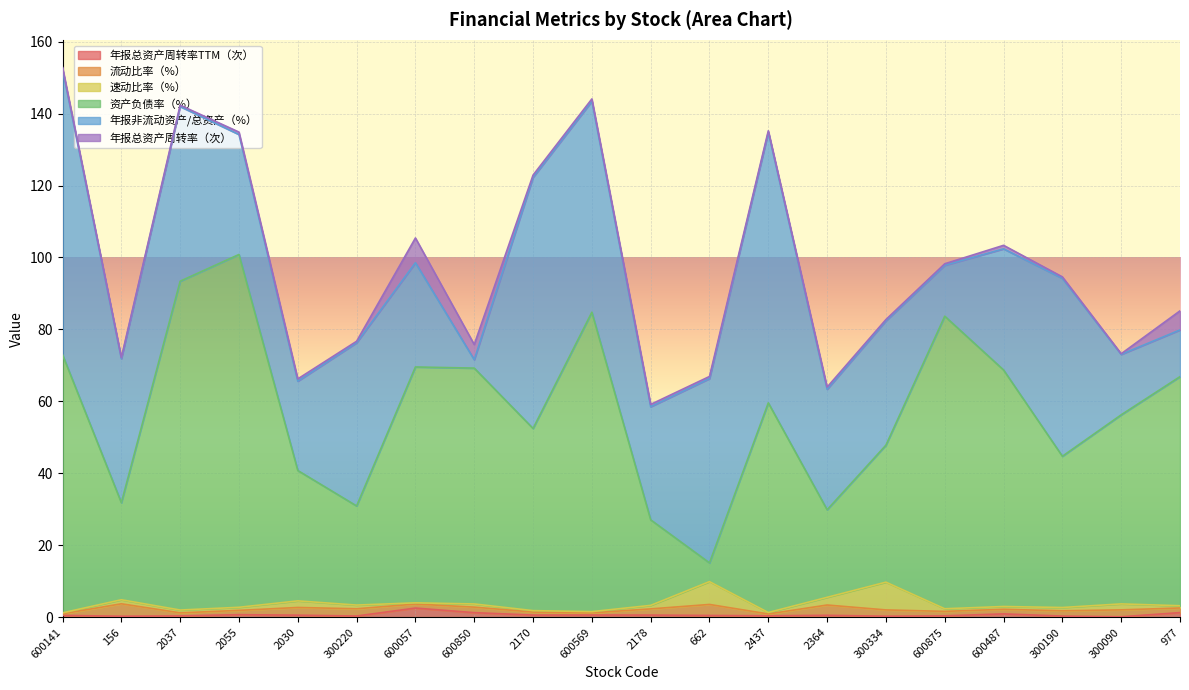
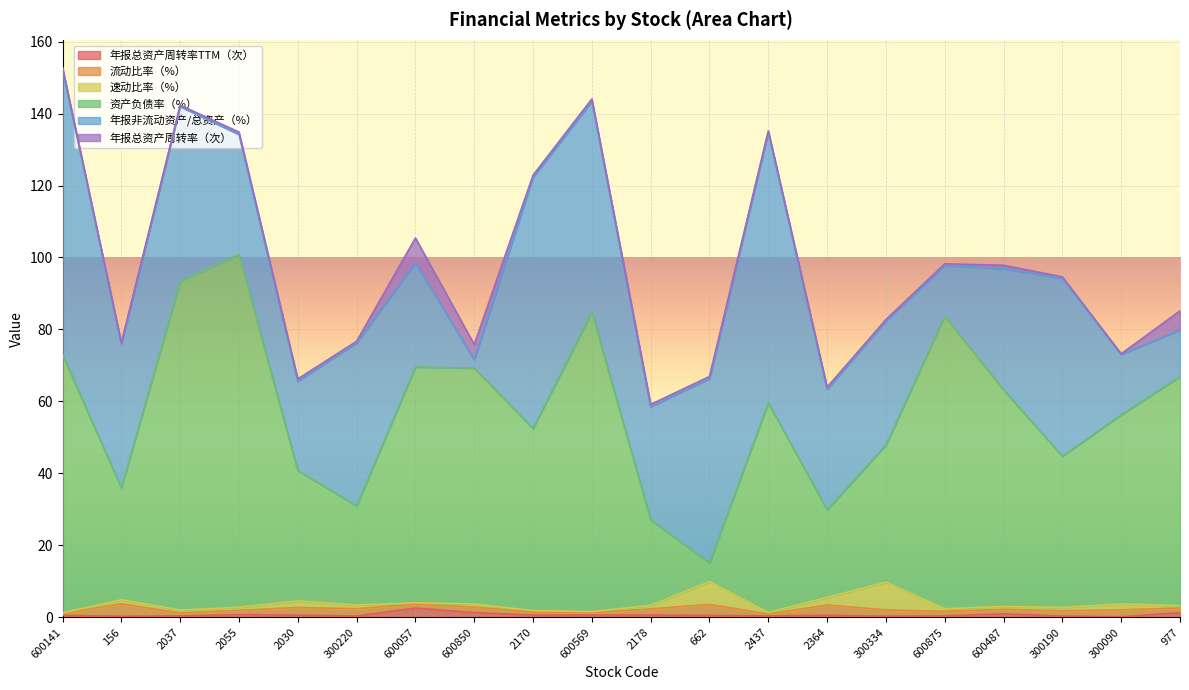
资产负债率（%）, 156: 27 -> 31
资产负债率（%）, 600487: 66 -> 60
